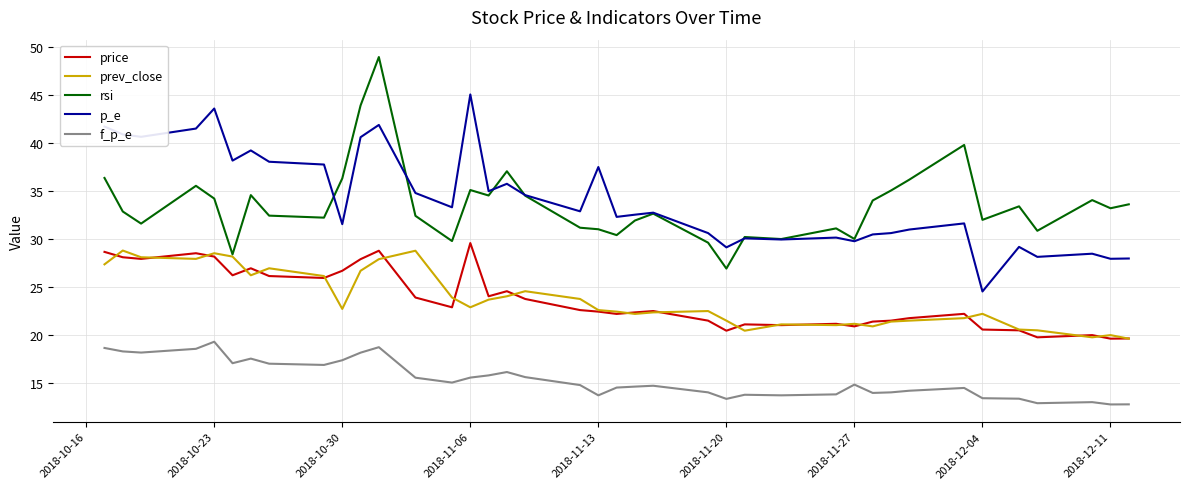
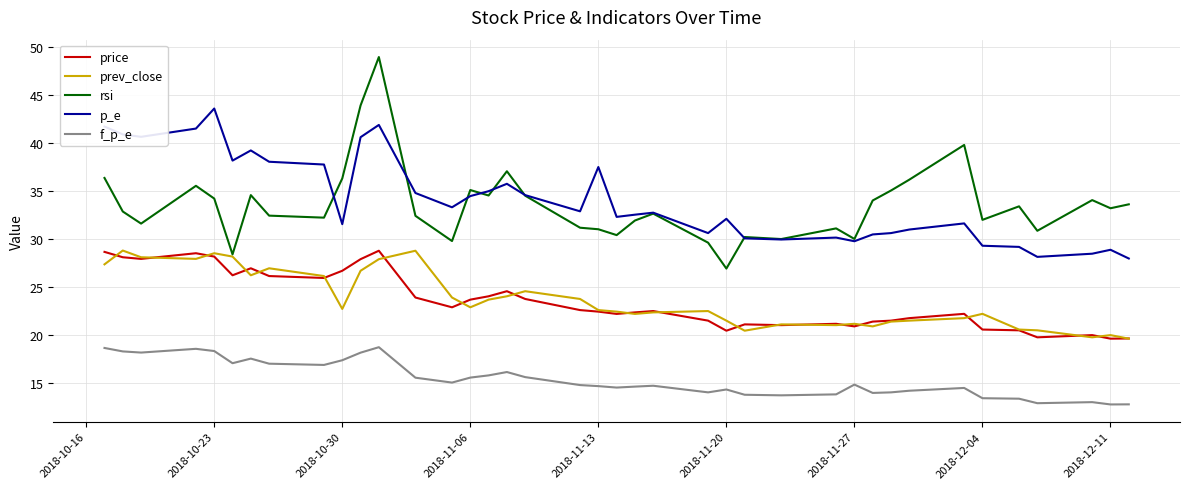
f_p_e, 2018-10-23: 19 -> 18
price, 2018-11-06: 30 -> 24
p_e, 2018-11-06: 45 -> 35
f_p_e, 2018-11-13: 14 -> 15
p_e, 2018-11-20: 29 -> 32
f_p_e, 2018-11-20: 13 -> 14
p_e, 2018-12-04: 25 -> 29
p_e, 2018-12-11: 28 -> 29
